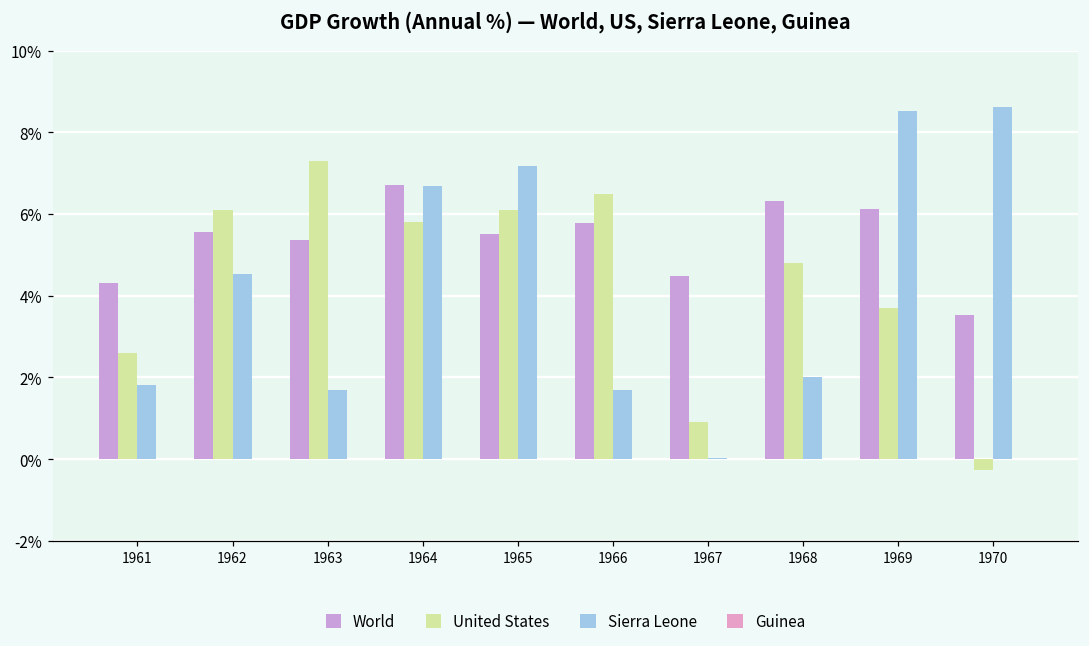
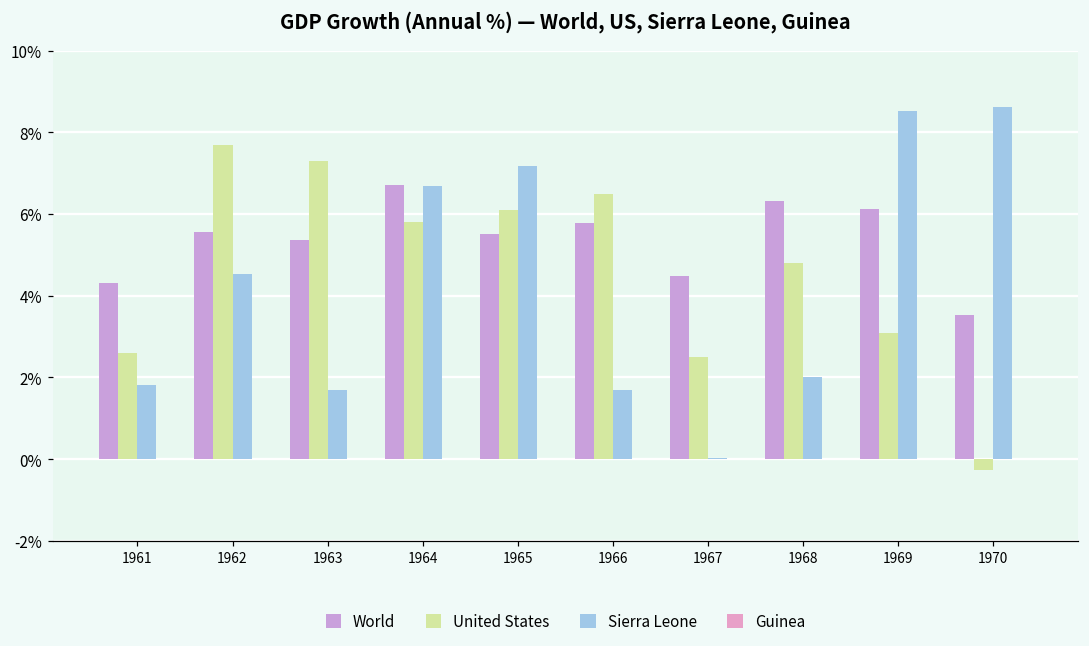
United States, 1962: 6.1% -> 7.7%
United States, 1967: 0.9% -> 2.5%
United States, 1969: 3.7% -> 3.1%
